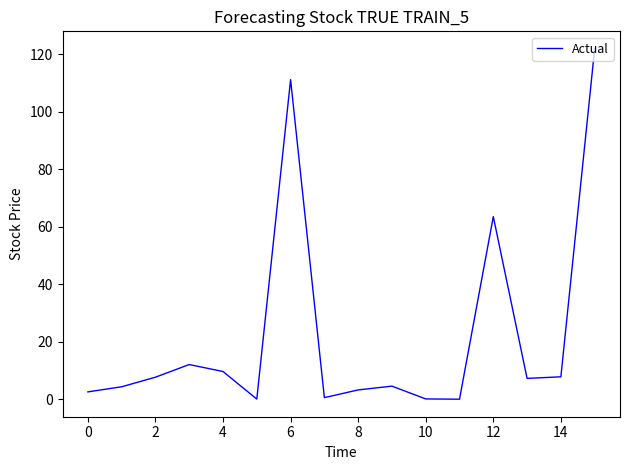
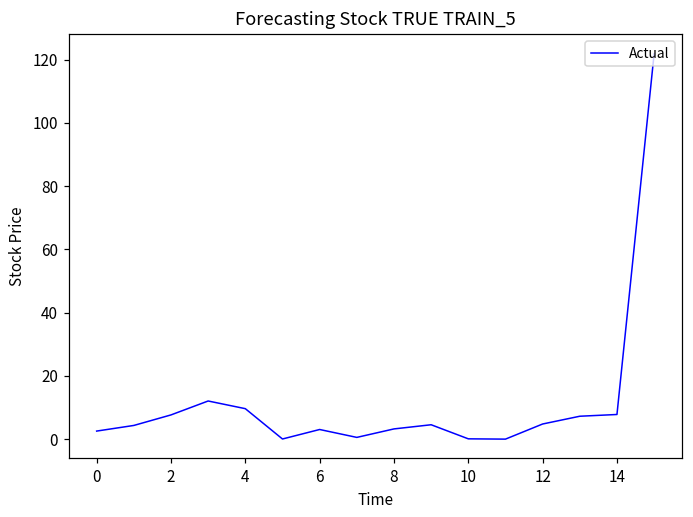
6: 111 -> 3
12: 64 -> 5
